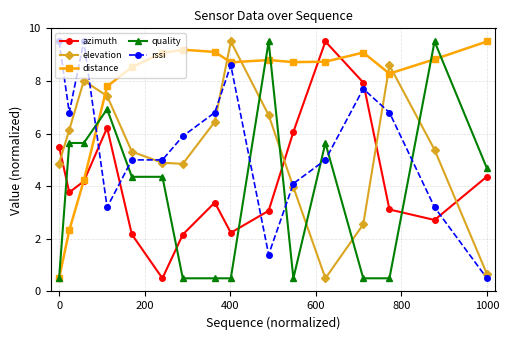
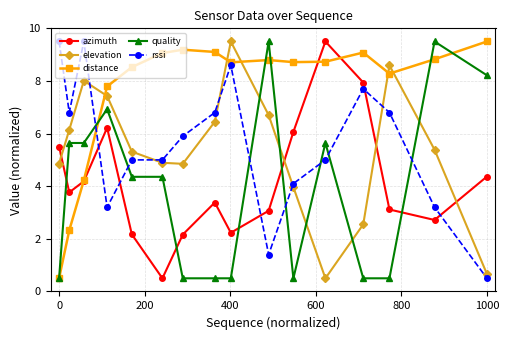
quality, 1000: 4.7 -> 8.2
